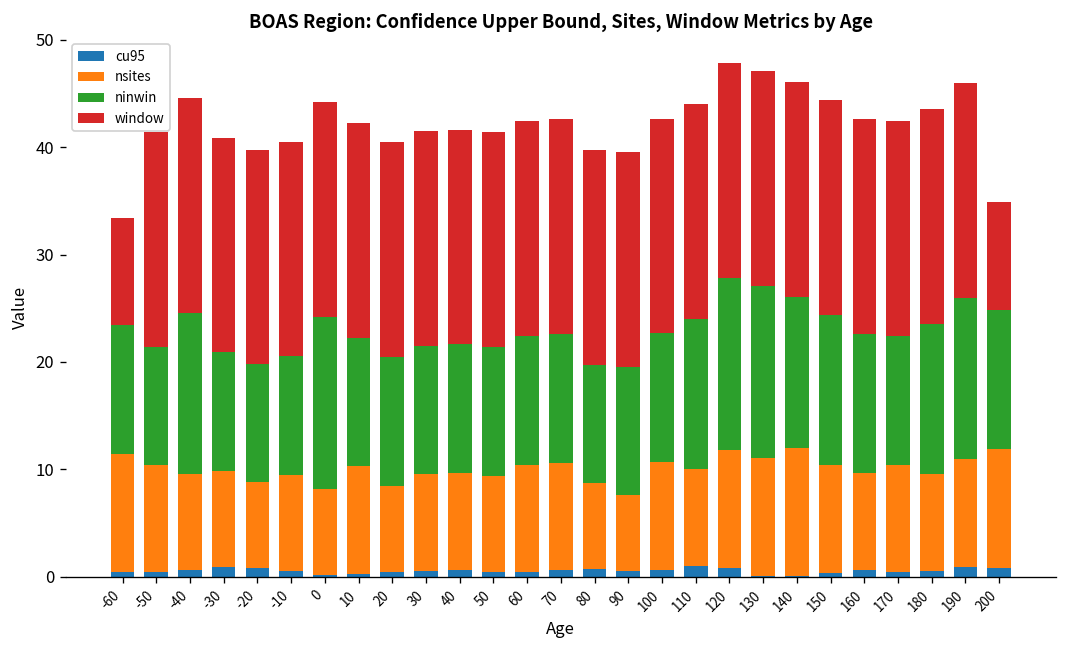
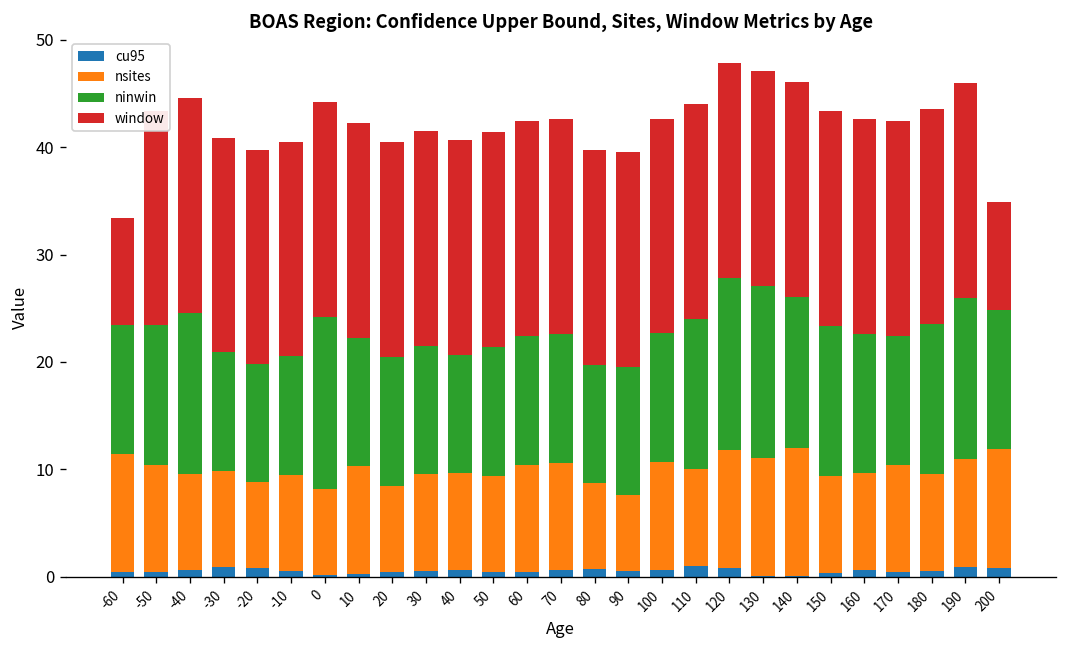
ninwin, -50: 11 -> 13
ninwin, 40: 12 -> 11
nsites, 150: 10 -> 9
